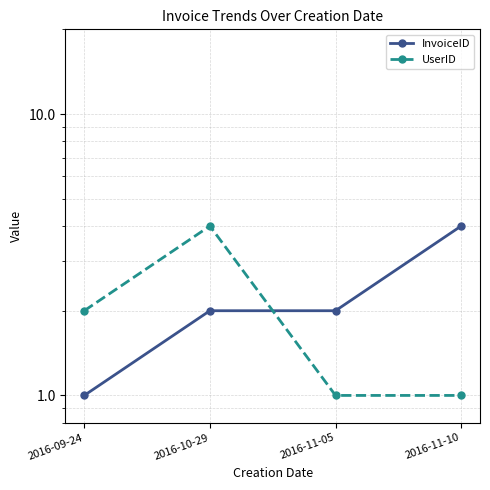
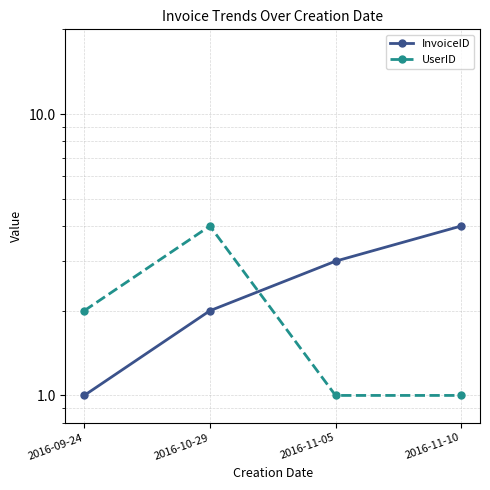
InvoiceID, 2016-11-05: 2 -> 3
